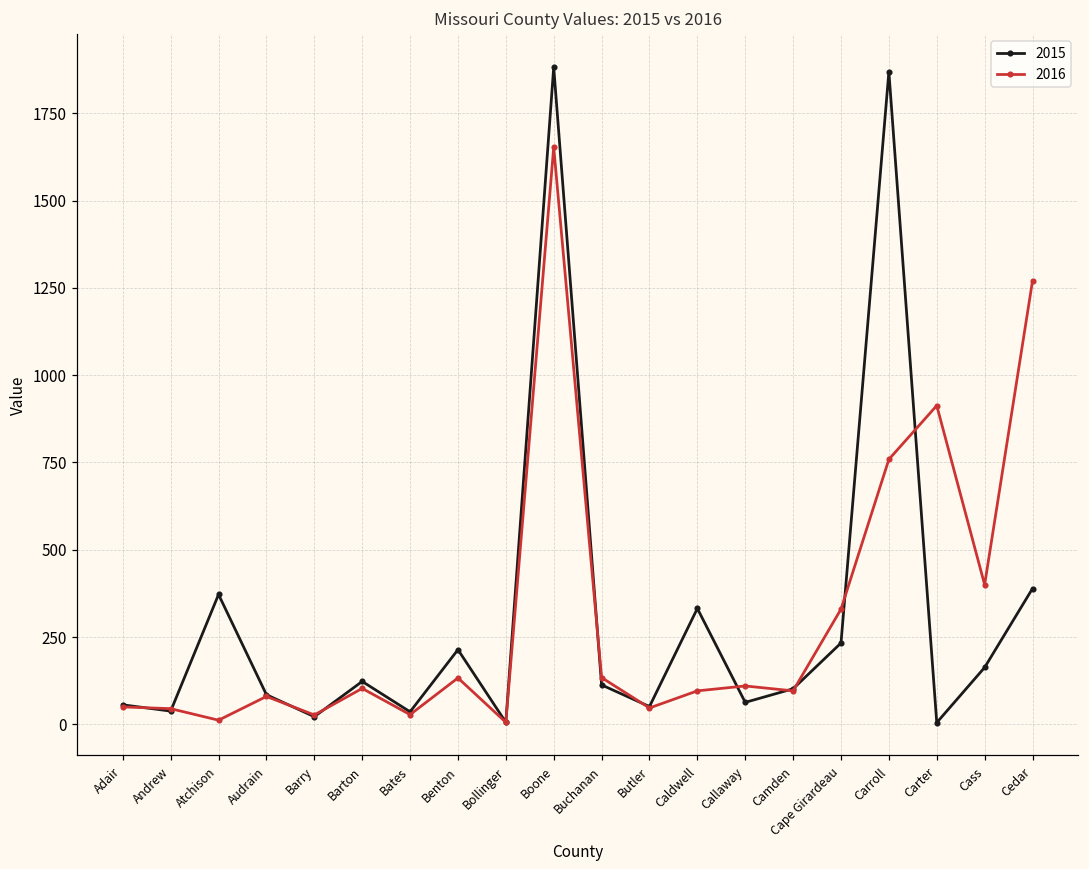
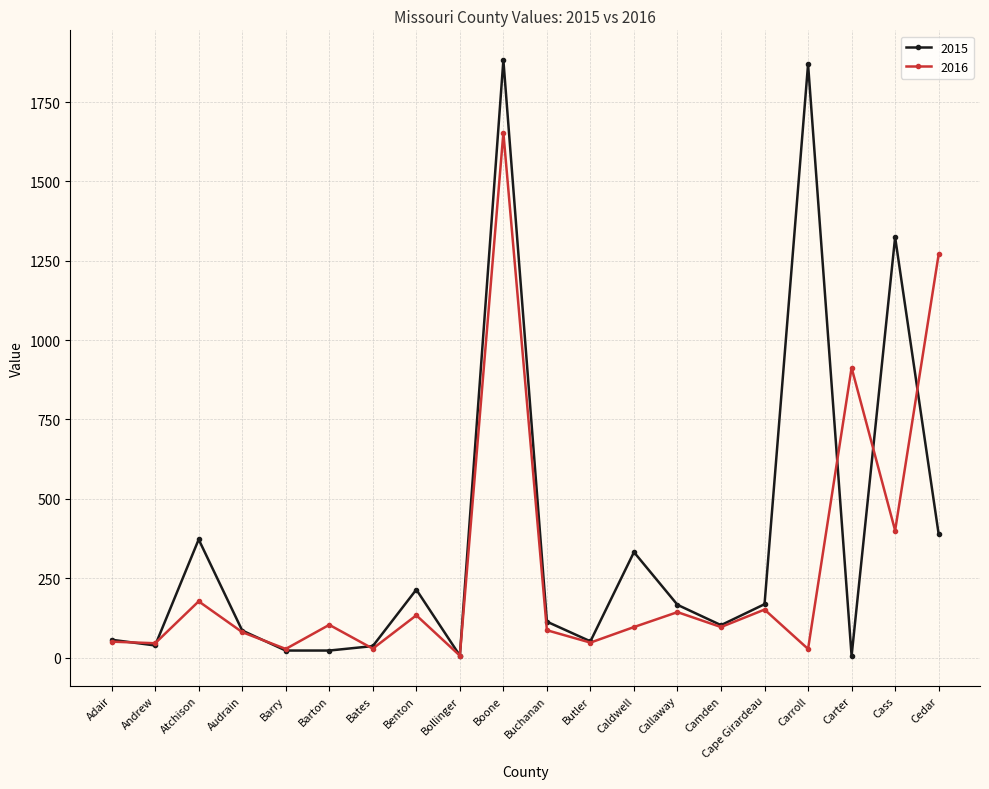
2016, Atchison: 10 -> 180
2015, Barton: 120 -> 20
2016, Buchanan: 130 -> 90
2015, Callaway: 60 -> 170
2016, Callaway: 110 -> 140
2015, Cape Girardeau: 230 -> 170
2016, Cape Girardeau: 330 -> 150
2016, Carroll: 760 -> 30
2015, Cass: 160 -> 1320
